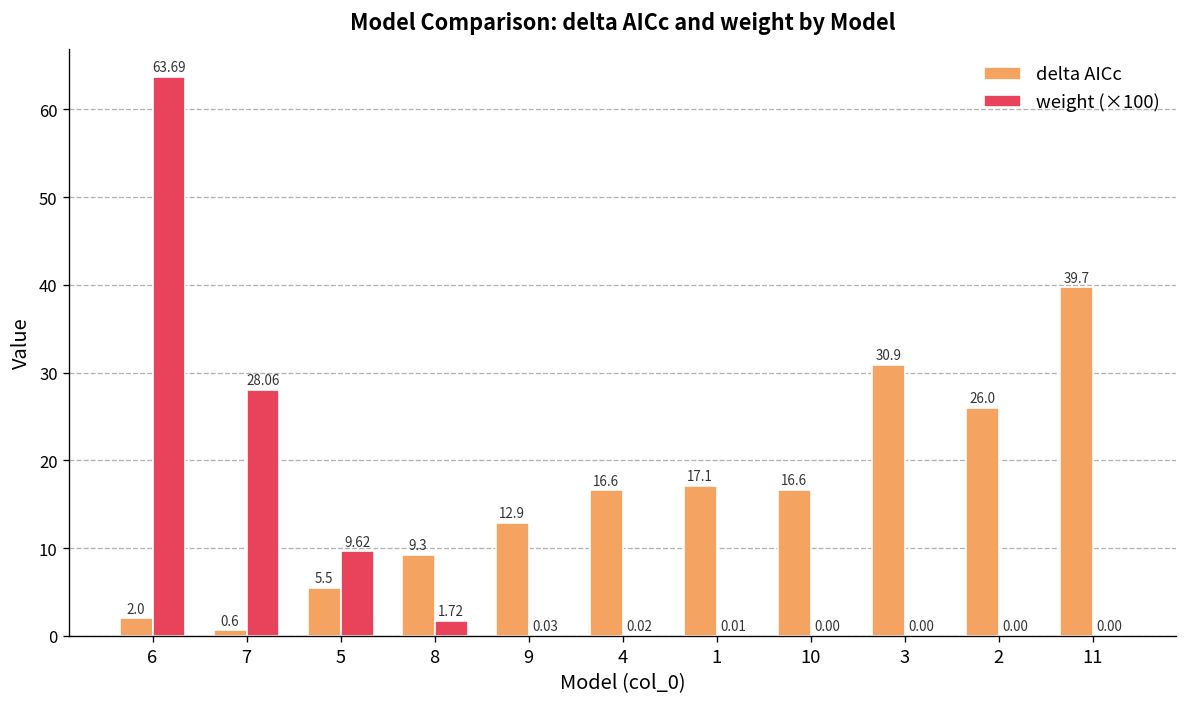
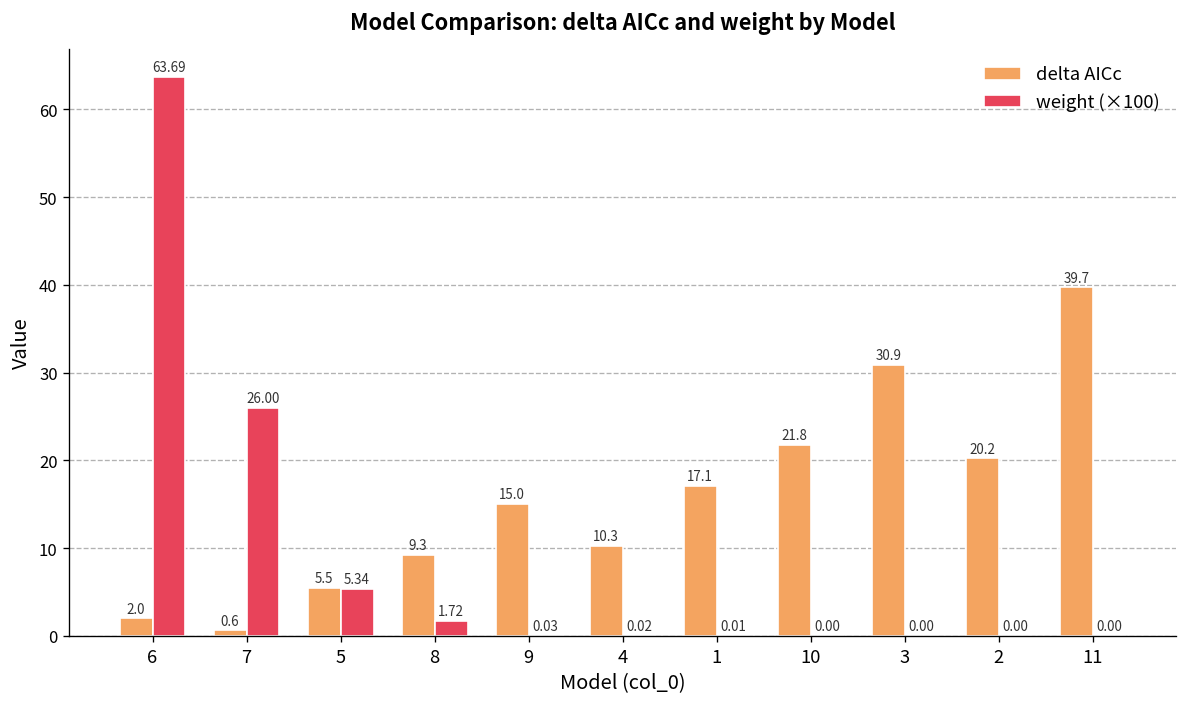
weight (×100), 7: 28.06 -> 26.00
weight (×100), 5: 9.62 -> 5.34
delta AICc, 9: 12.9 -> 15.0
delta AICc, 4: 16.6 -> 10.3
delta AICc, 10: 16.6 -> 21.8
delta AICc, 2: 26.0 -> 20.2
